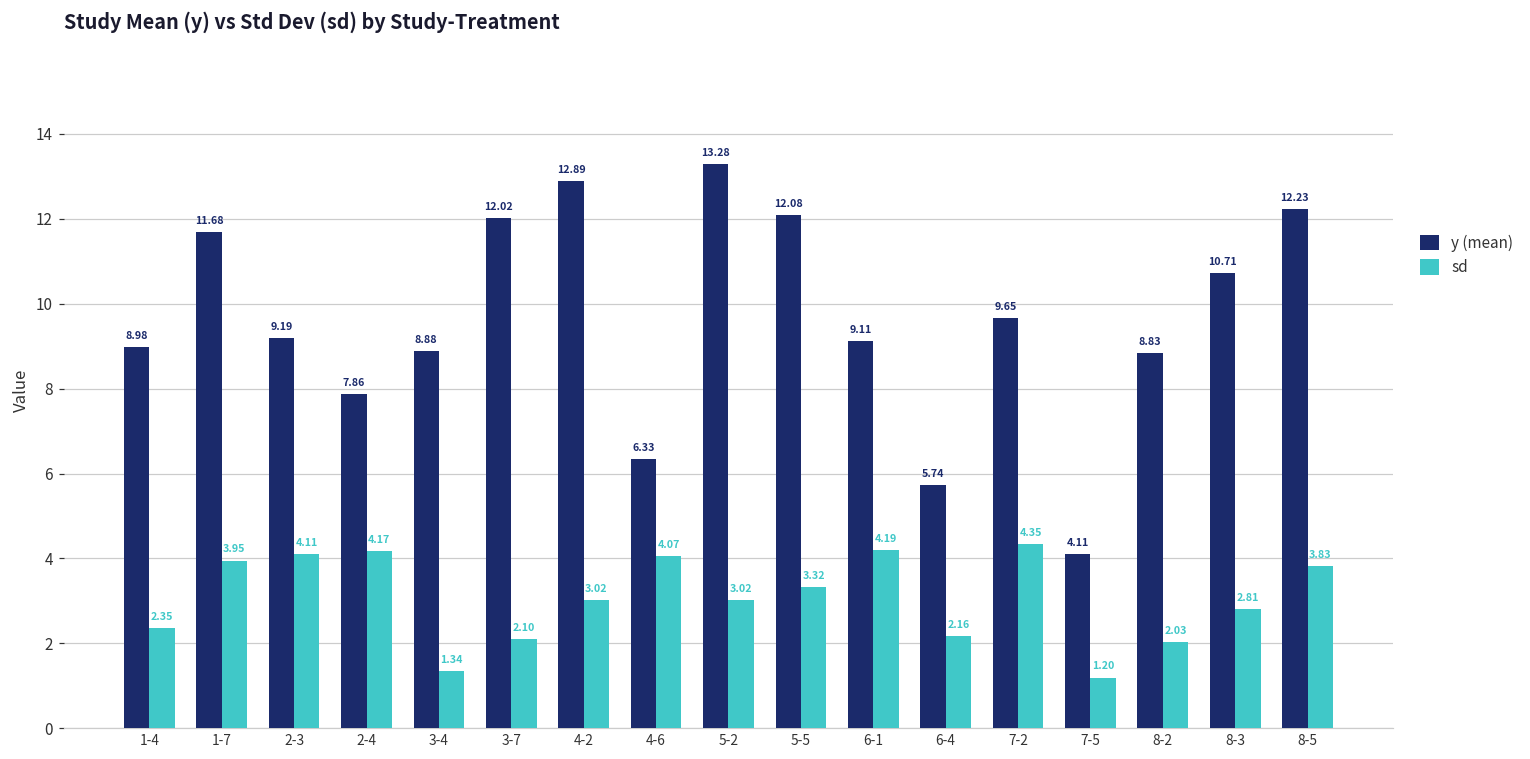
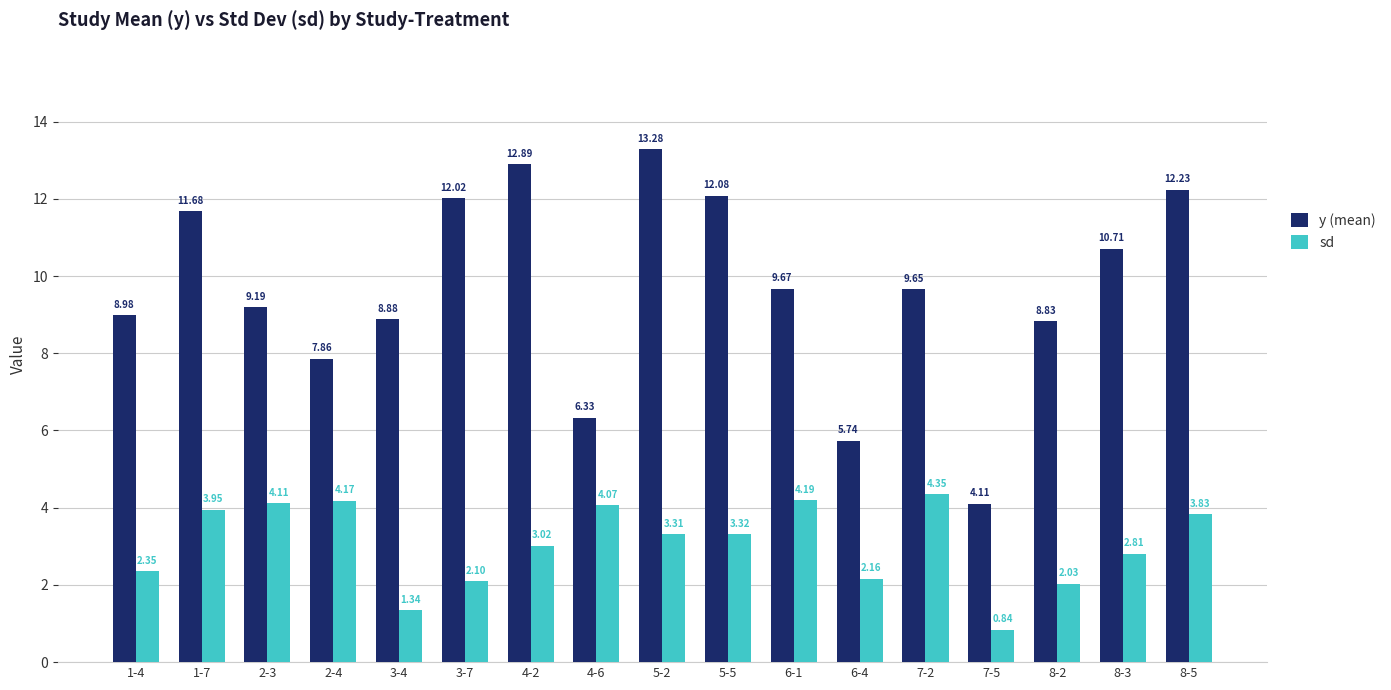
sd, 5-2: 3.02 -> 3.31
y (mean), 6-1: 9.11 -> 9.67
sd, 7-5: 1.20 -> 0.84
